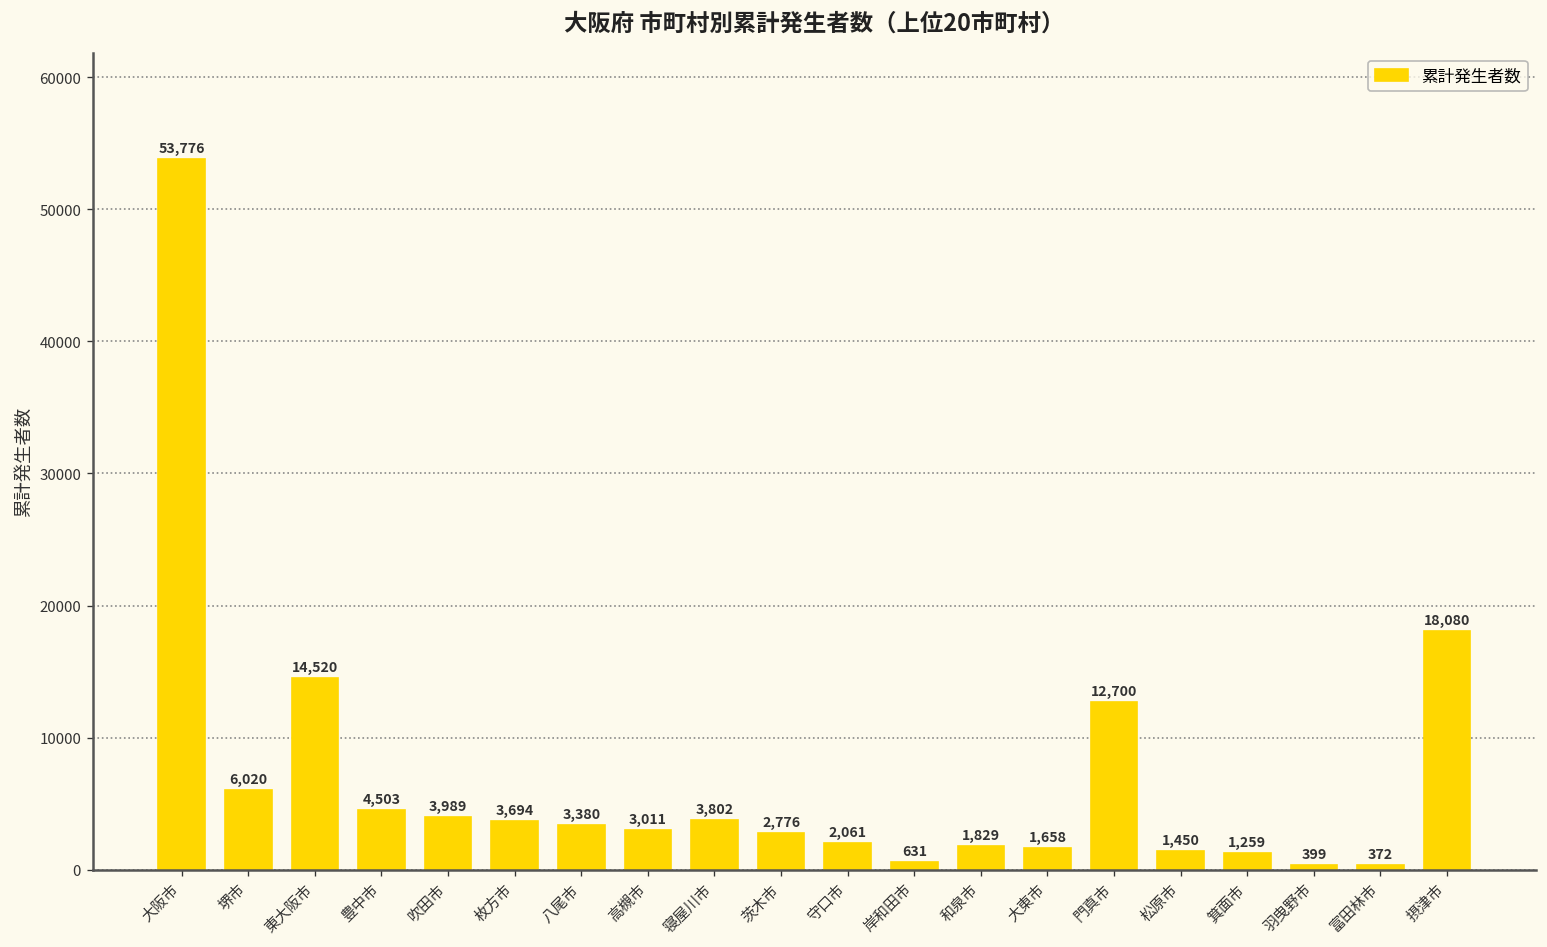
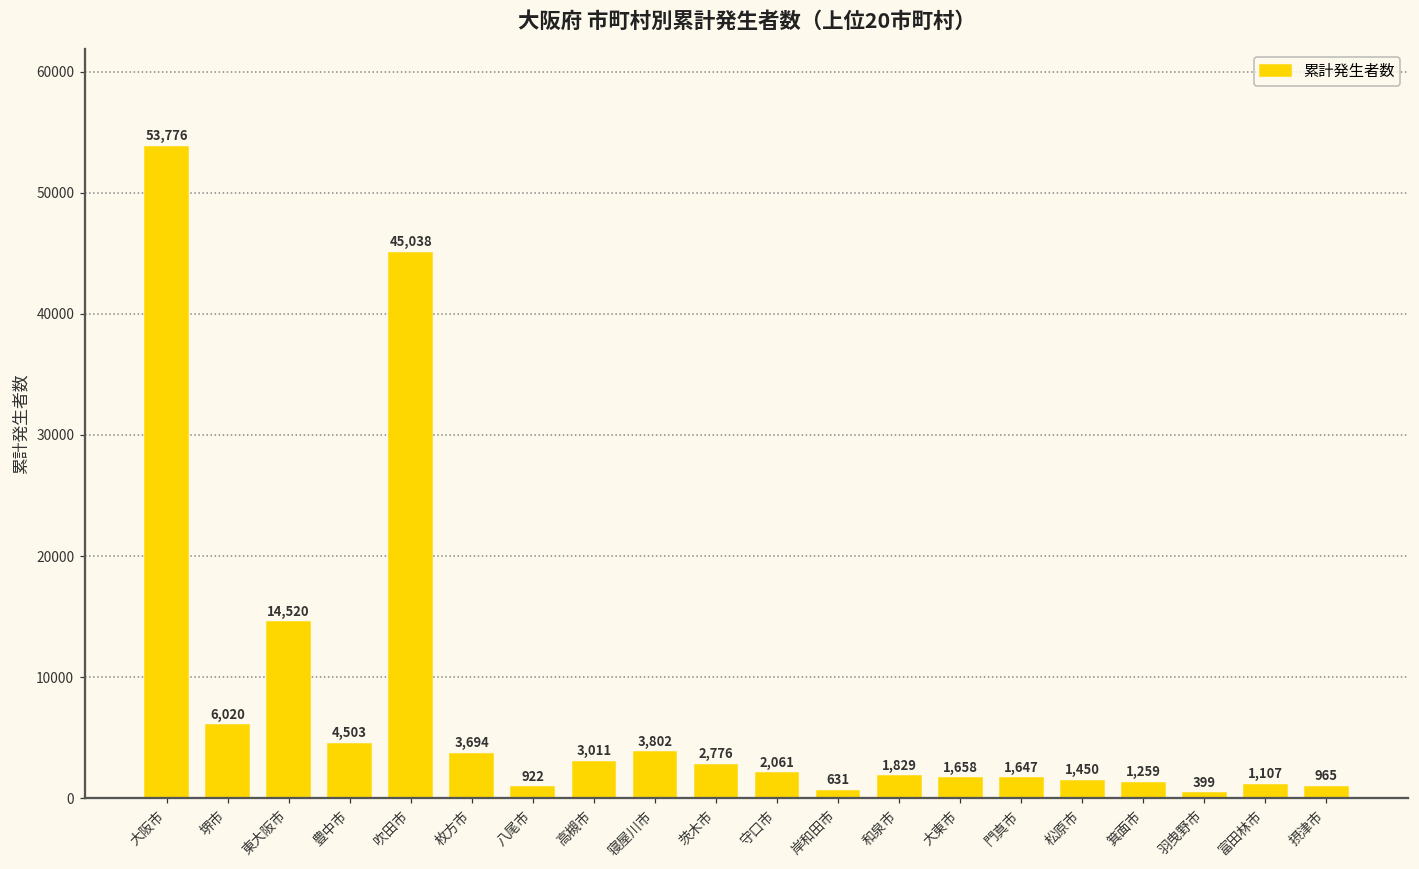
吹田市: 3,989 -> 45,038
八尾市: 3,380 -> 922
門真市: 12,700 -> 1,647
富田林市: 372 -> 1,107
摂津市: 18,080 -> 965
